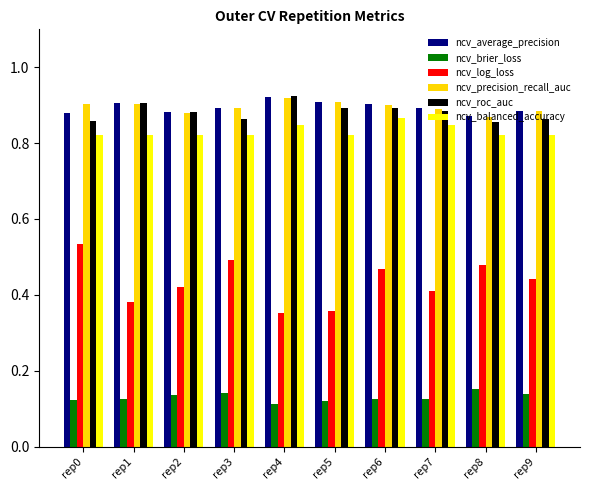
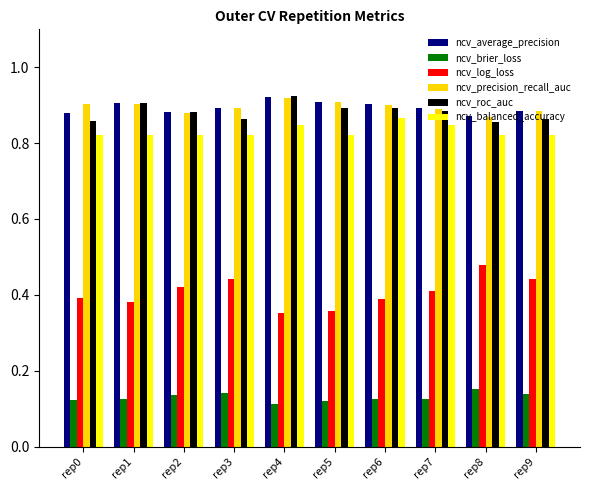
ncv_log_loss, rep0: 0.53 -> 0.39
ncv_log_loss, rep3: 0.49 -> 0.44
ncv_log_loss, rep6: 0.47 -> 0.39
